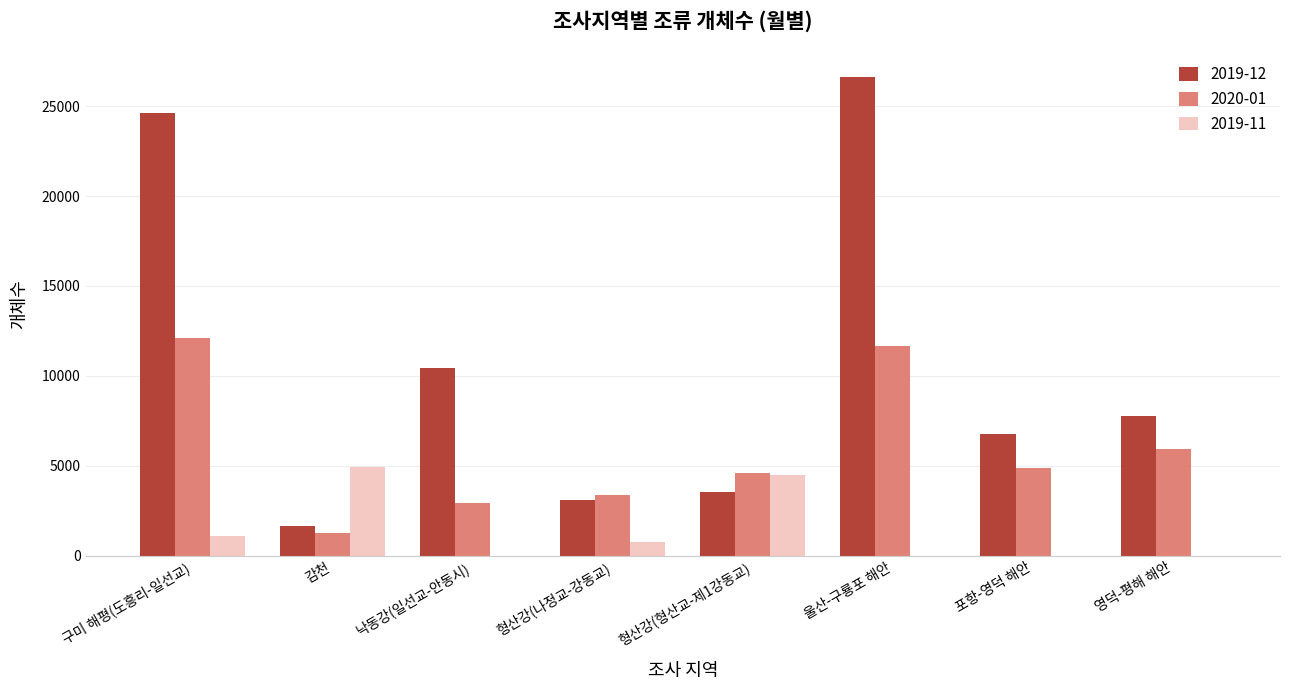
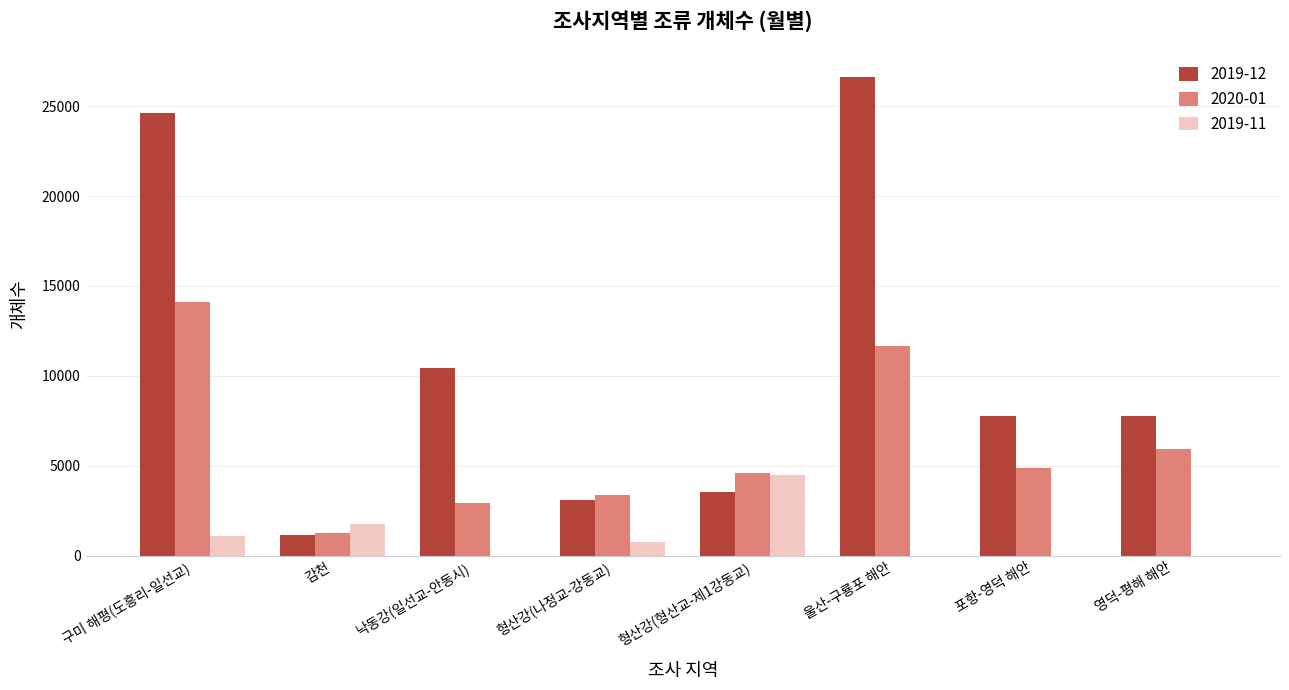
2020-01, 구미 해평(도흥리-일선교): 12100 -> 14100
2019-12, 감천: 1600 -> 1100
2019-11, 감천: 4900 -> 1800
2019-12, 포항-영덕 해안: 6700 -> 7800
